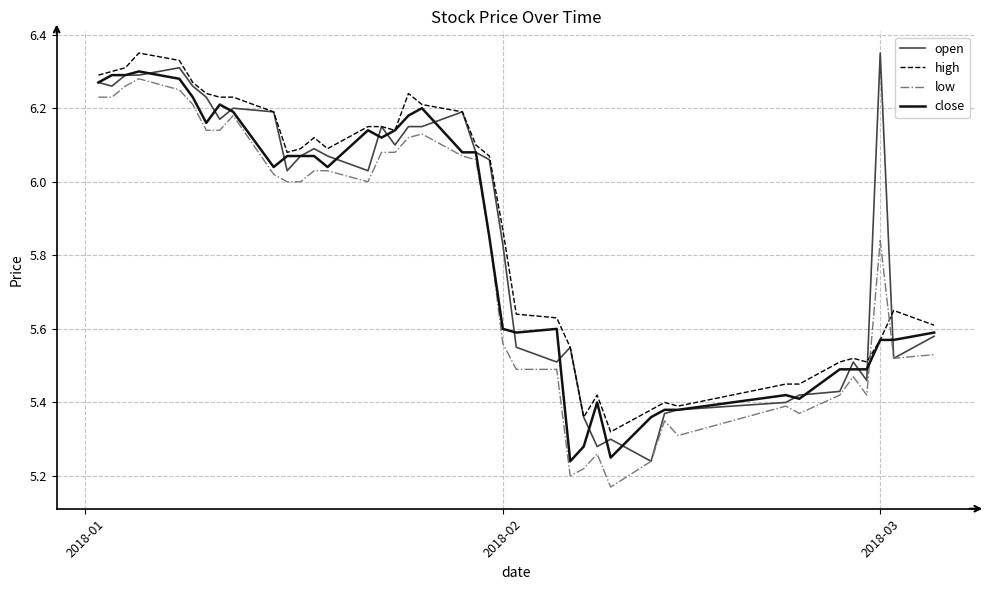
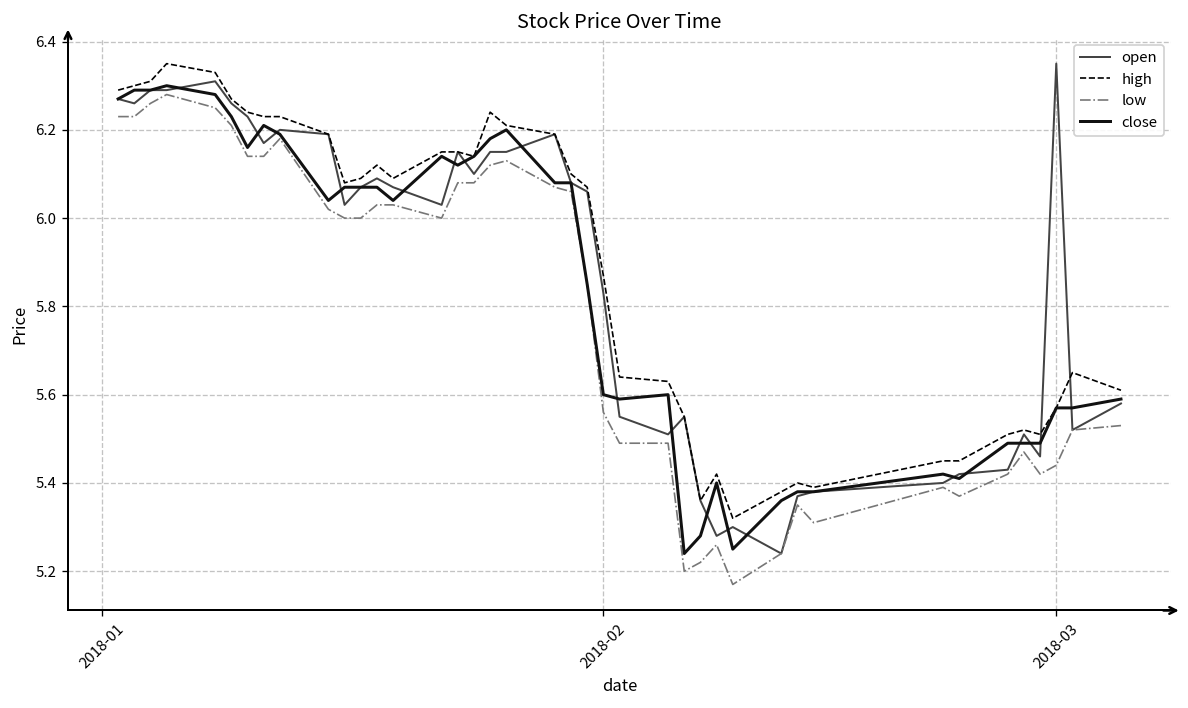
low, 2018-03: 5.84 -> 5.44
